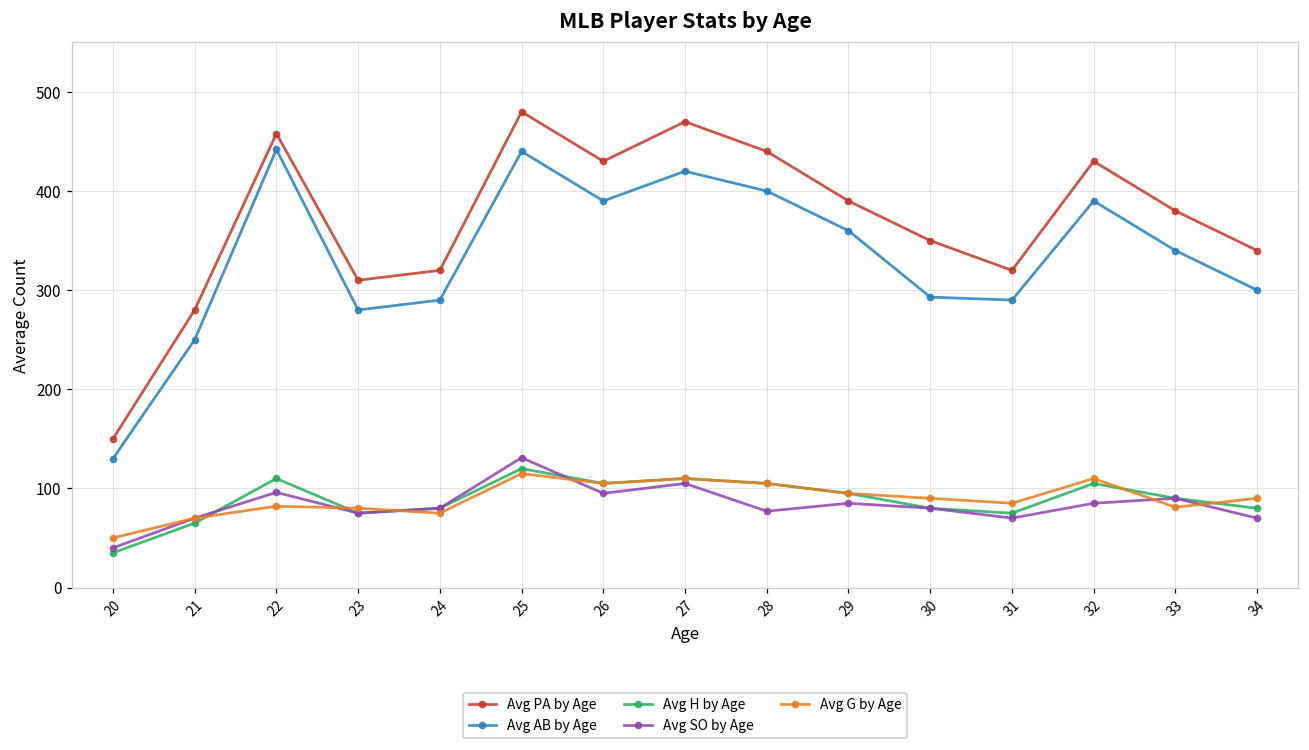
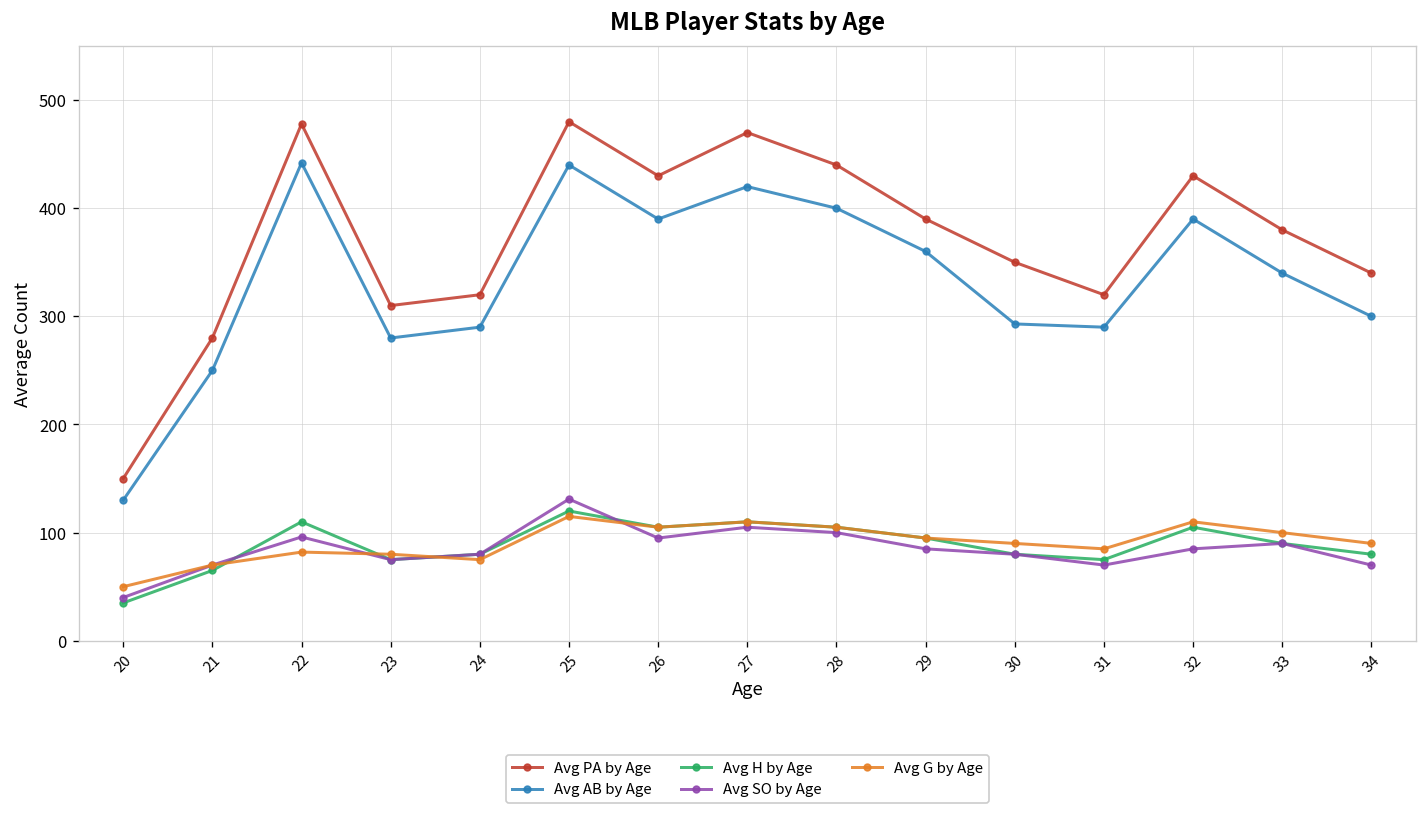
Avg PA by Age, 22: 460 -> 480
Avg SO by Age, 28: 80 -> 100
Avg G by Age, 33: 80 -> 100
